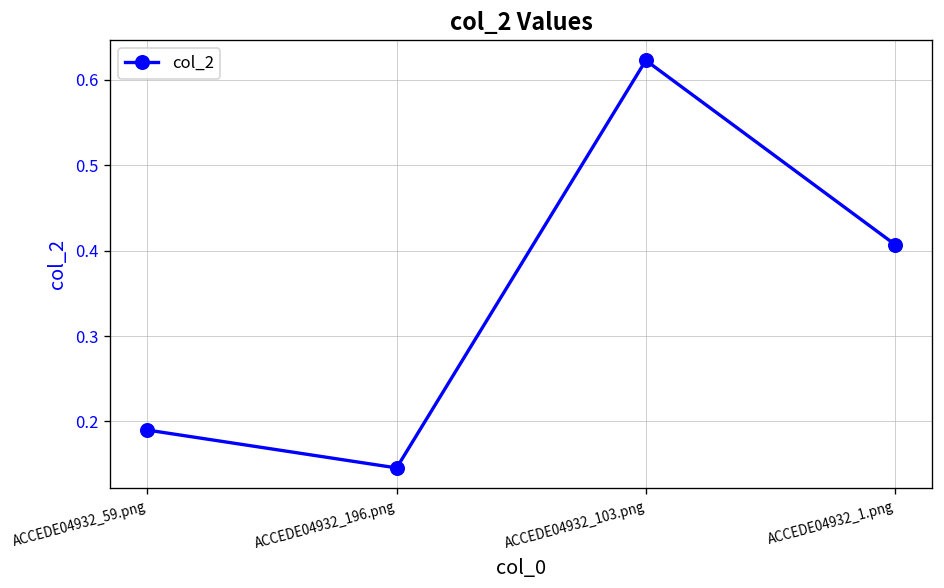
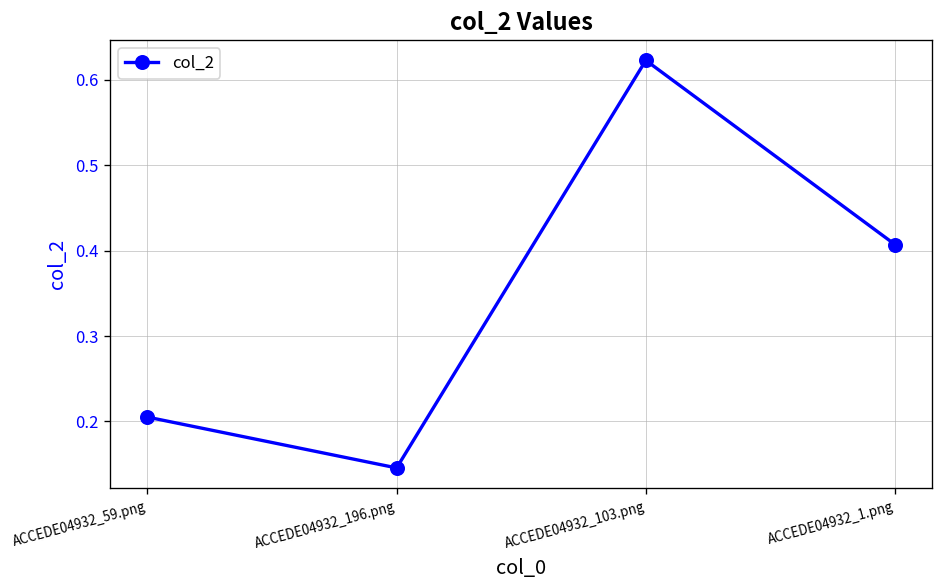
ACCEDE04932_59.png: 0.19 -> 0.21
